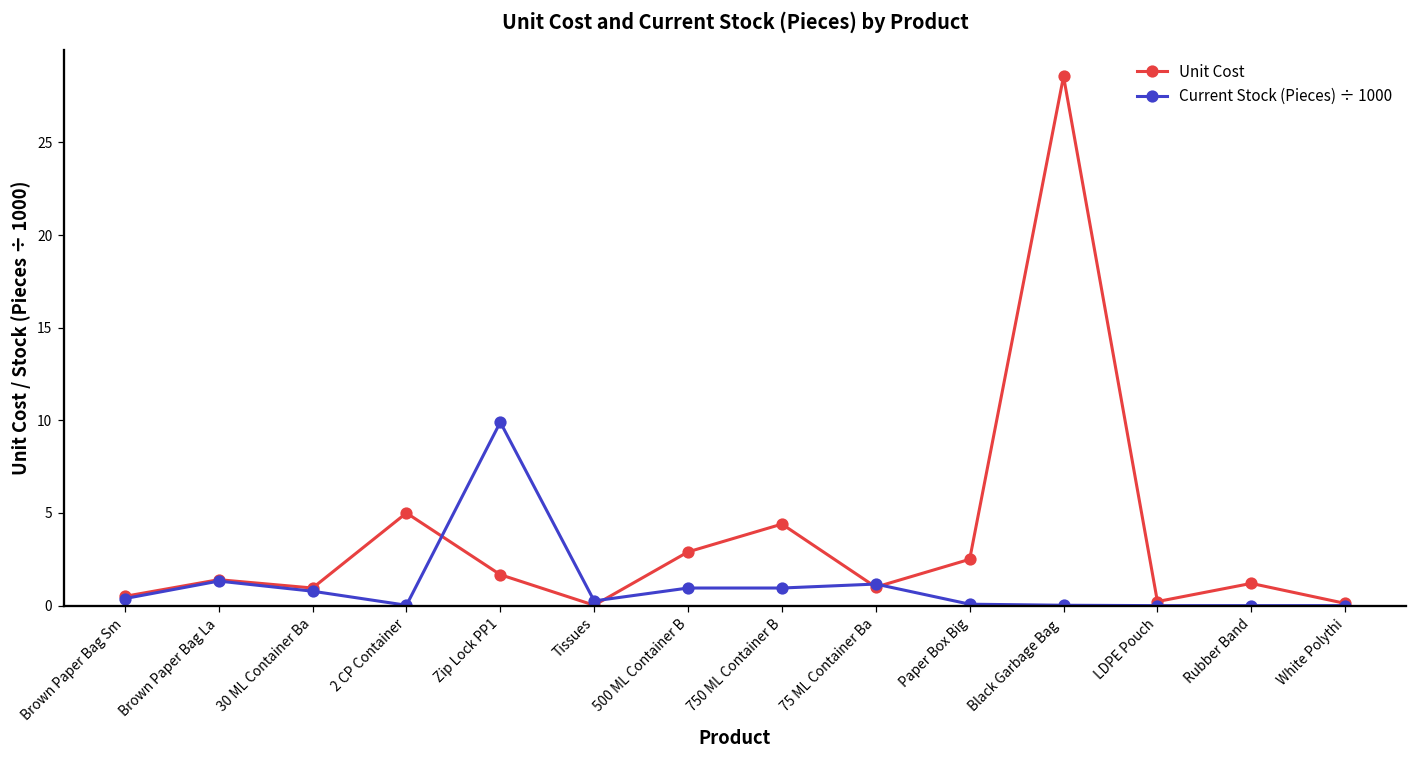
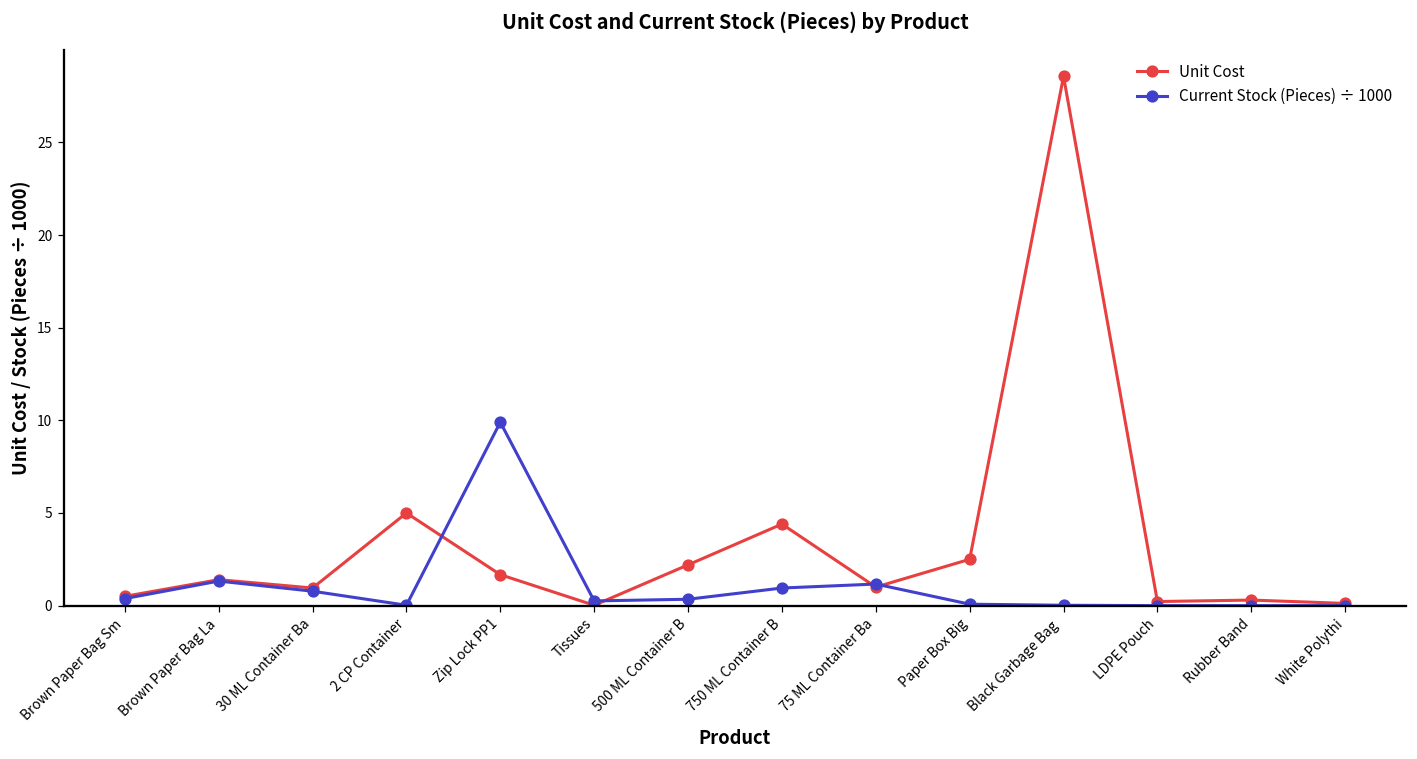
Unit Cost, 500 ML Container B: 2.9 -> 2.2
Current Stock (Pieces) ÷ 1000, 500 ML Container B: 1.0 -> 0.3
Unit Cost, Rubber Band: 1.2 -> 0.3
